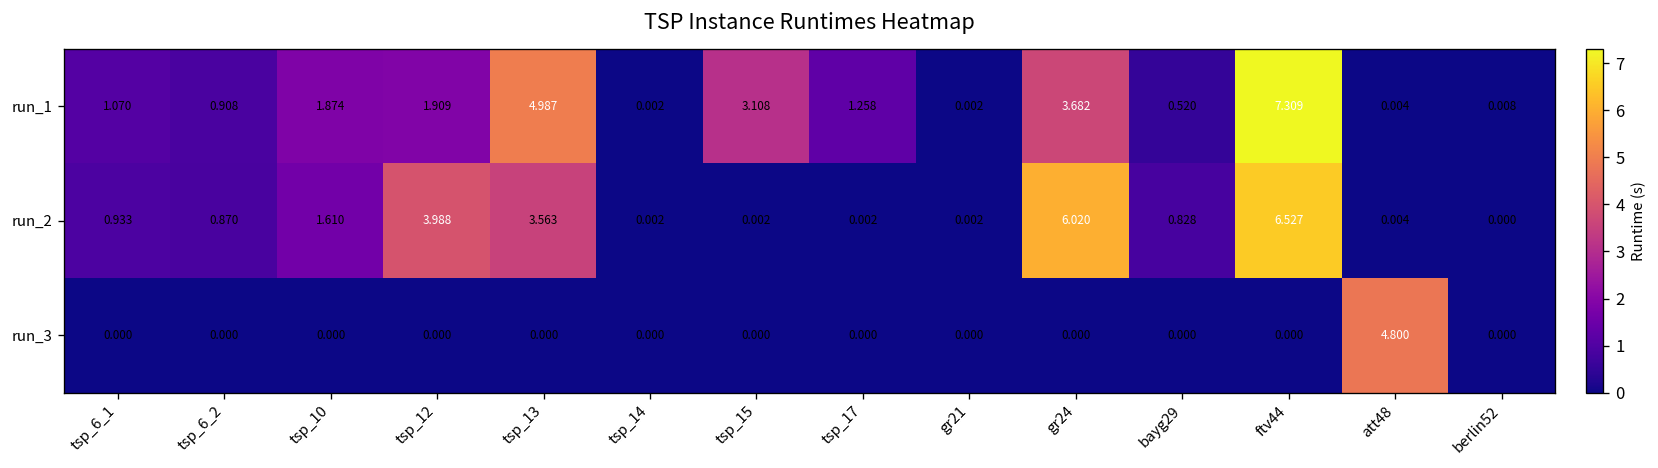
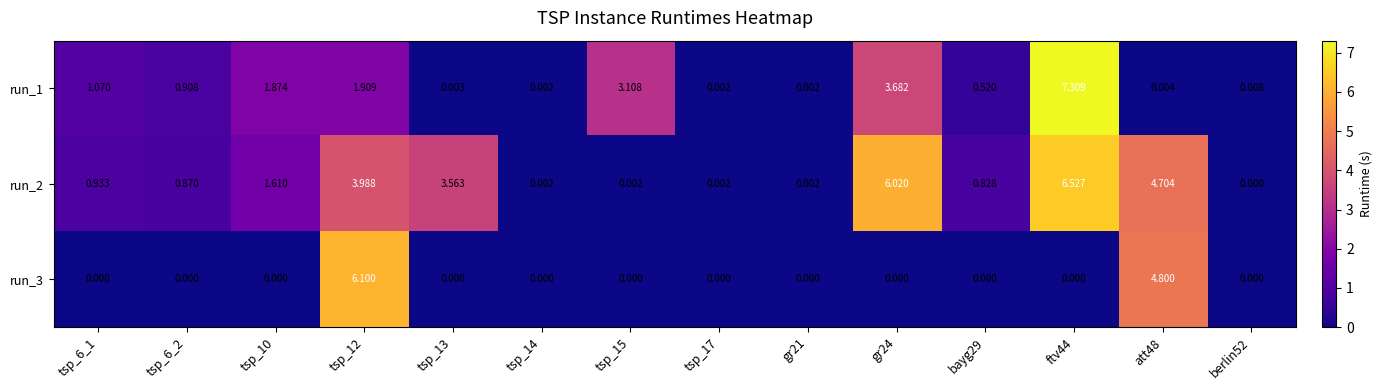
run_1, tsp_13: 4.987 -> 0.003
run_1, tsp_17: 1.258 -> 0.002
run_2, att48: 0.004 -> 4.704
run_3, tsp_12: 0.000 -> 6.100
